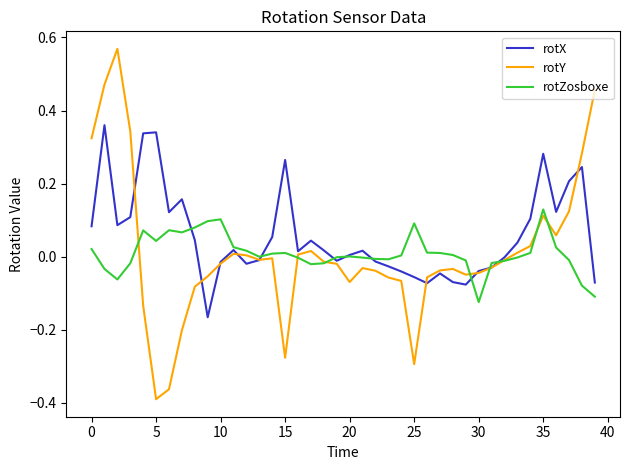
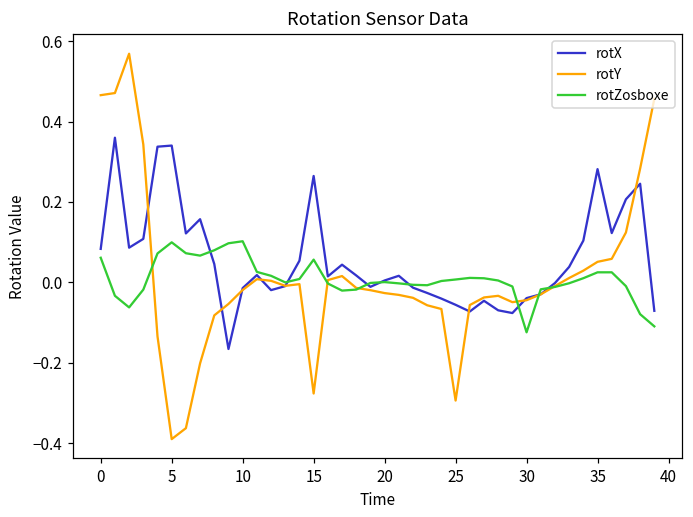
rotY, 0: 0.32 -> 0.47
rotZosboxe, 0: 0.02 -> 0.06
rotZosboxe, 5: 0.04 -> 0.10
rotZosboxe, 15: 0.01 -> 0.06
rotY, 20: -0.07 -> -0.03
rotZosboxe, 25: 0.09 -> 0.01
rotY, 35: 0.11 -> 0.05
rotZosboxe, 35: 0.13 -> 0.02
